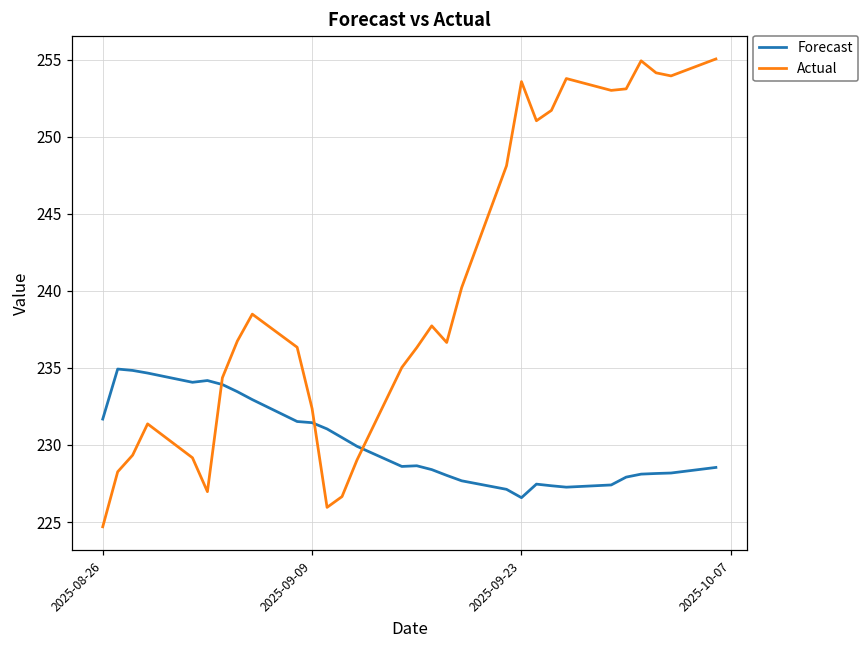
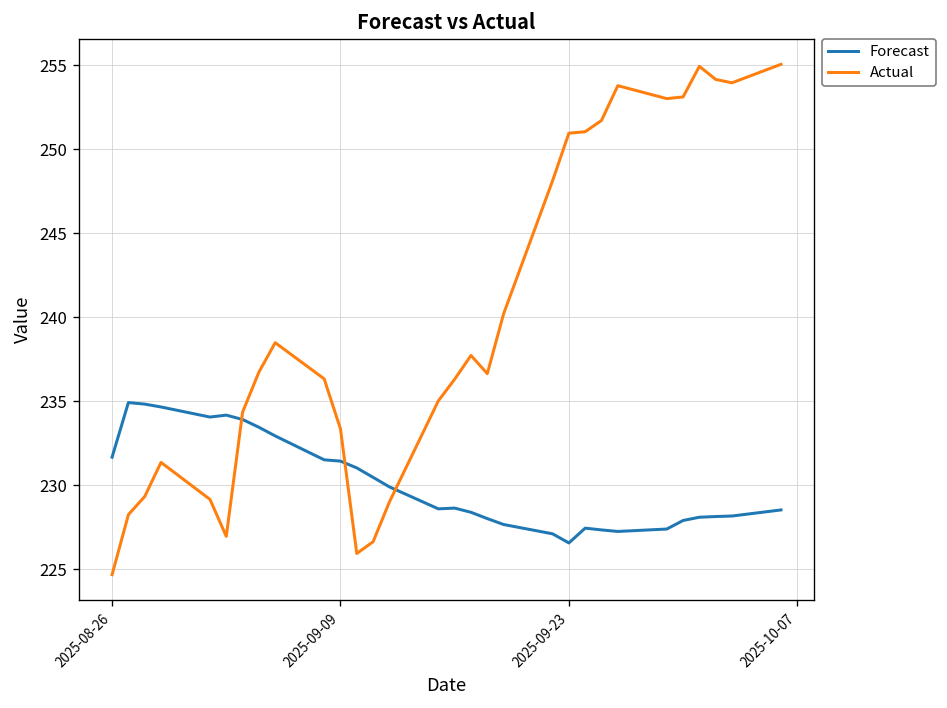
Actual, 2025-09-09: 232.4 -> 233.4
Actual, 2025-09-23: 253.6 -> 251.0
